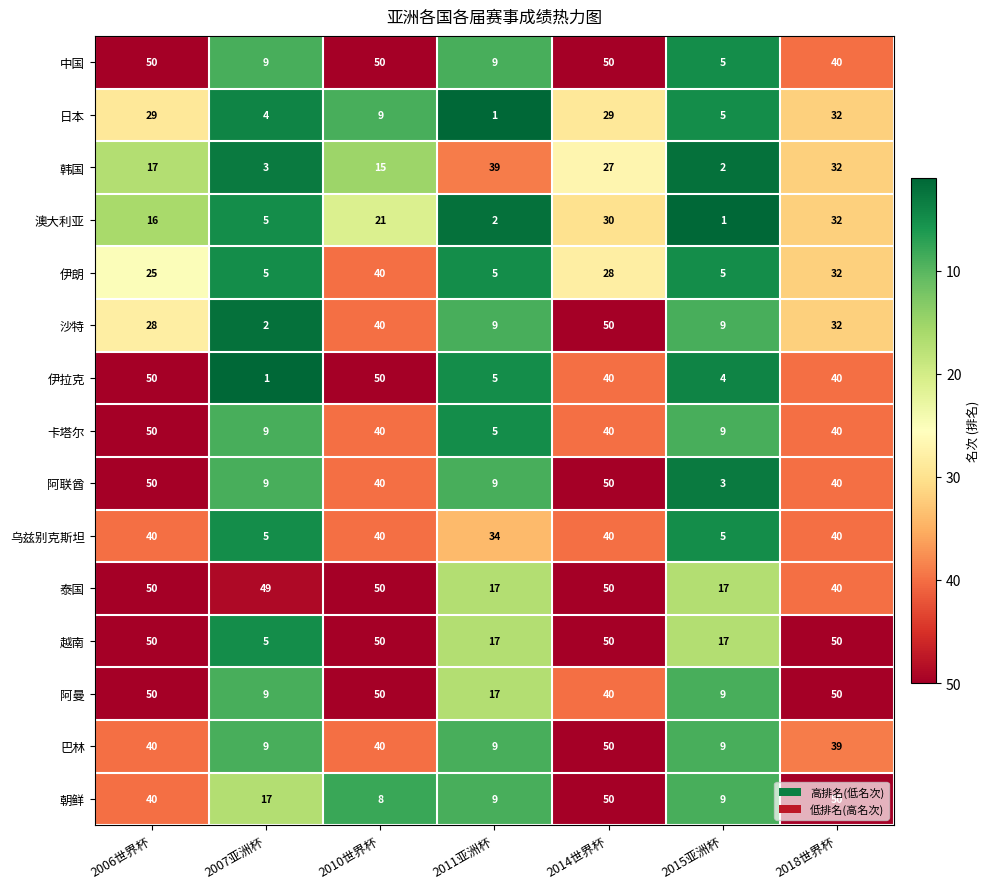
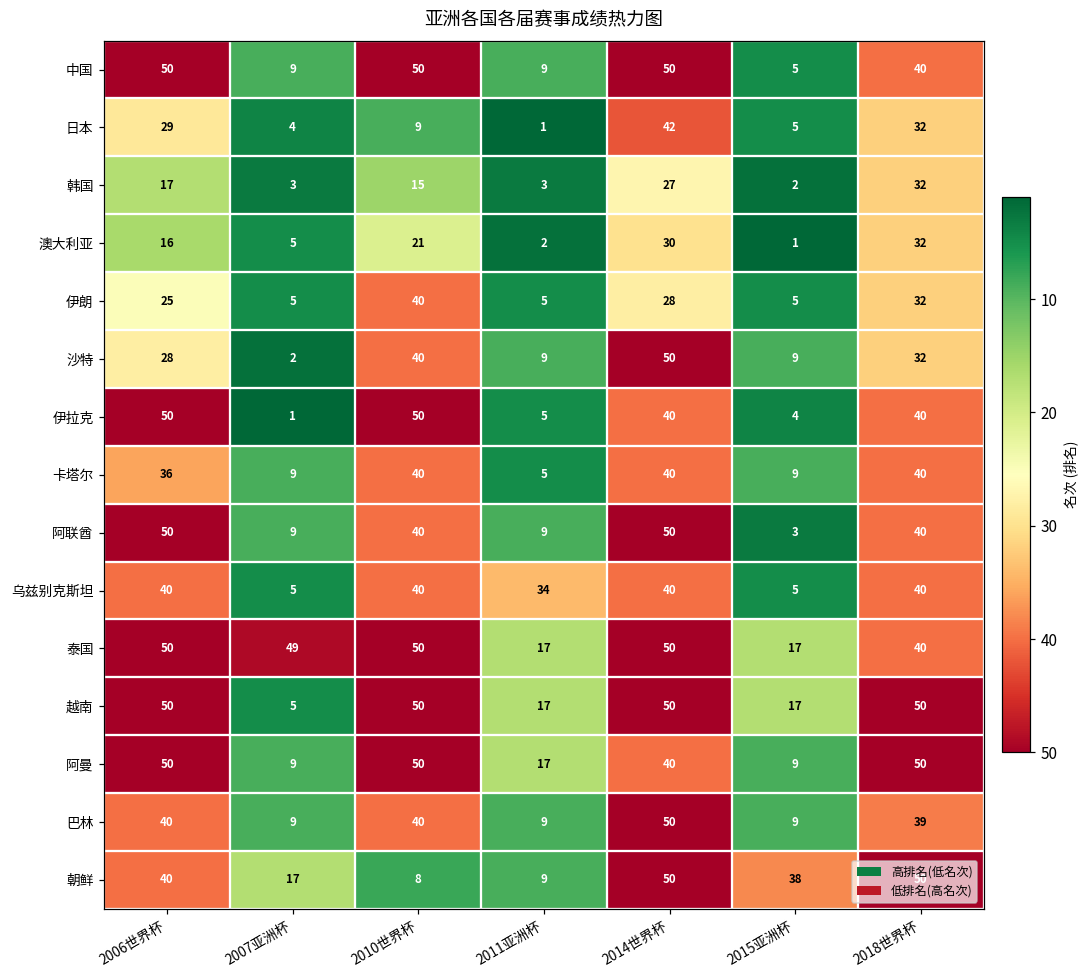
日本, 2014世界杯: 29 -> 42
韩国, 2011亚洲杯: 39 -> 3
卡塔尔, 2006世界杯: 50 -> 36
朝鲜, 2015亚洲杯: 9 -> 38
